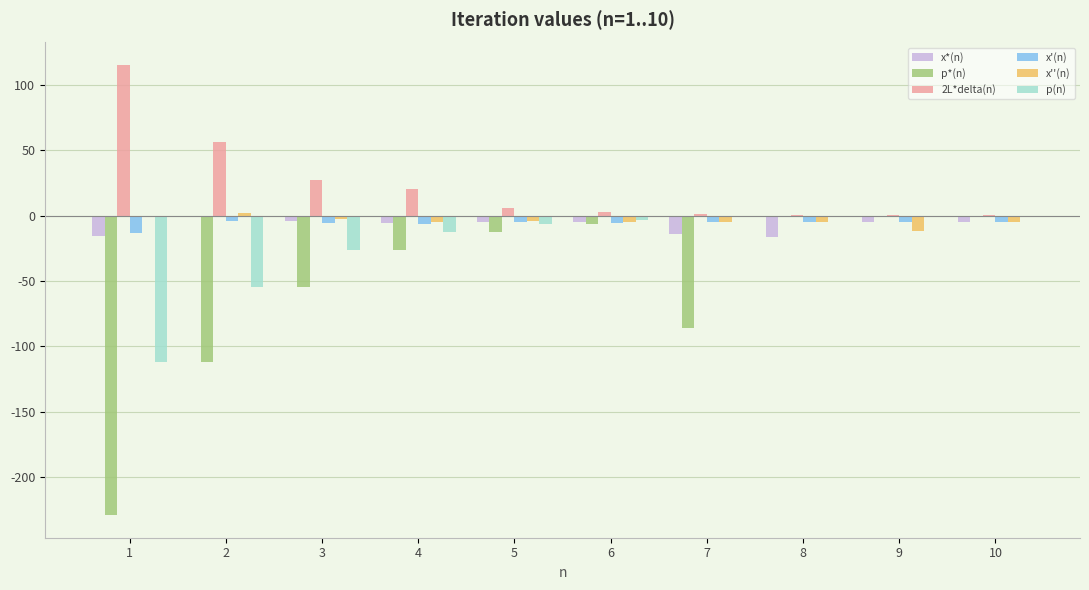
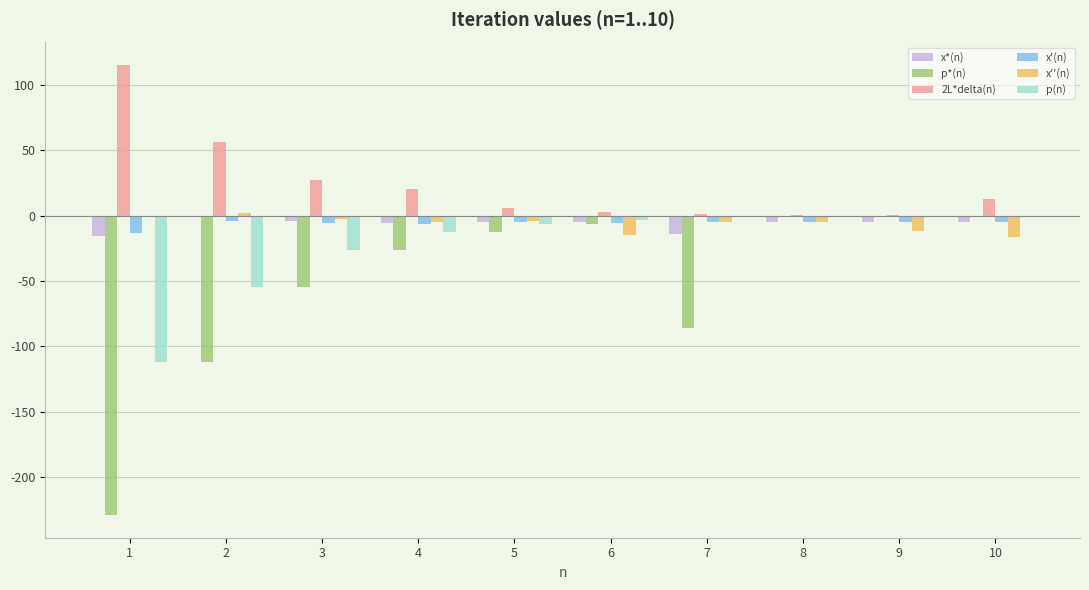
x''(n), 6: -5 -> -15
x*(n), 8: -16 -> -5
2L*delta(n), 10: 0 -> 13
x''(n), 10: -5 -> -16
